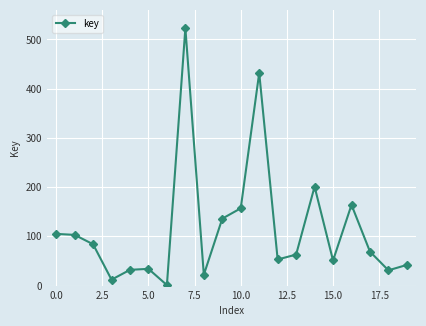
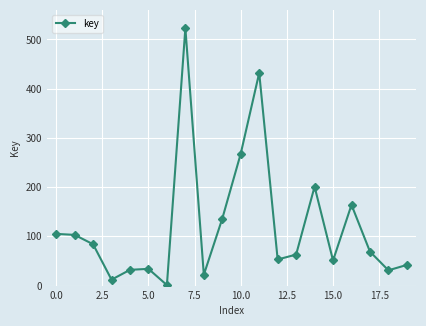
10.0: 160 -> 270
